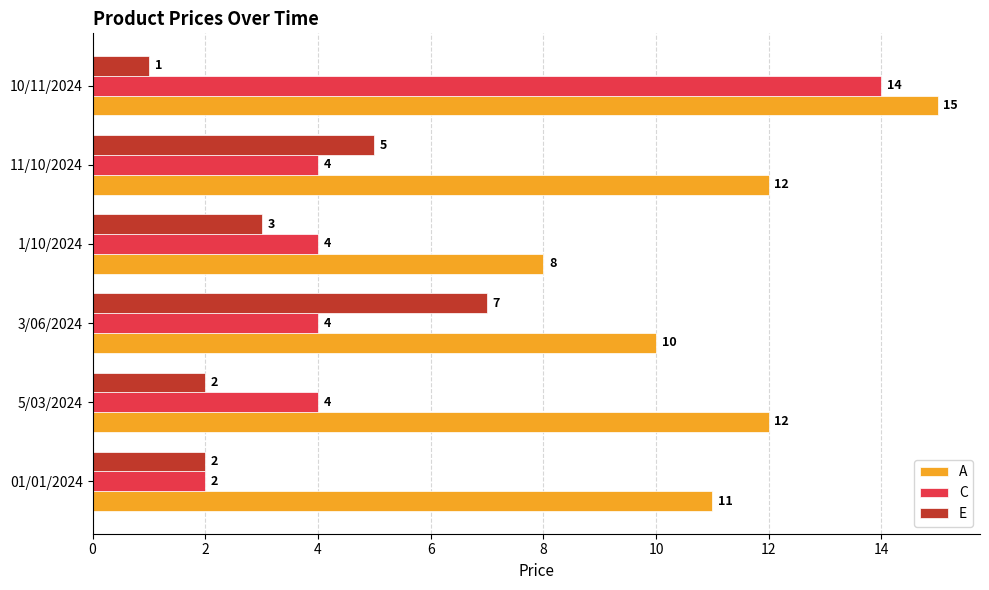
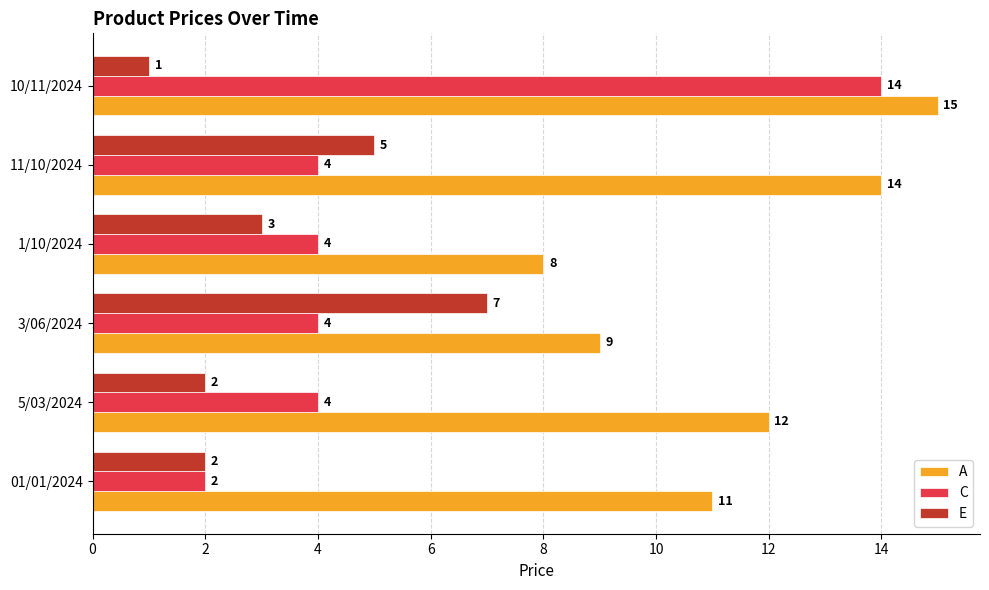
A, 11/10/2024: 12 -> 14
A, 3/06/2024: 10 -> 9
